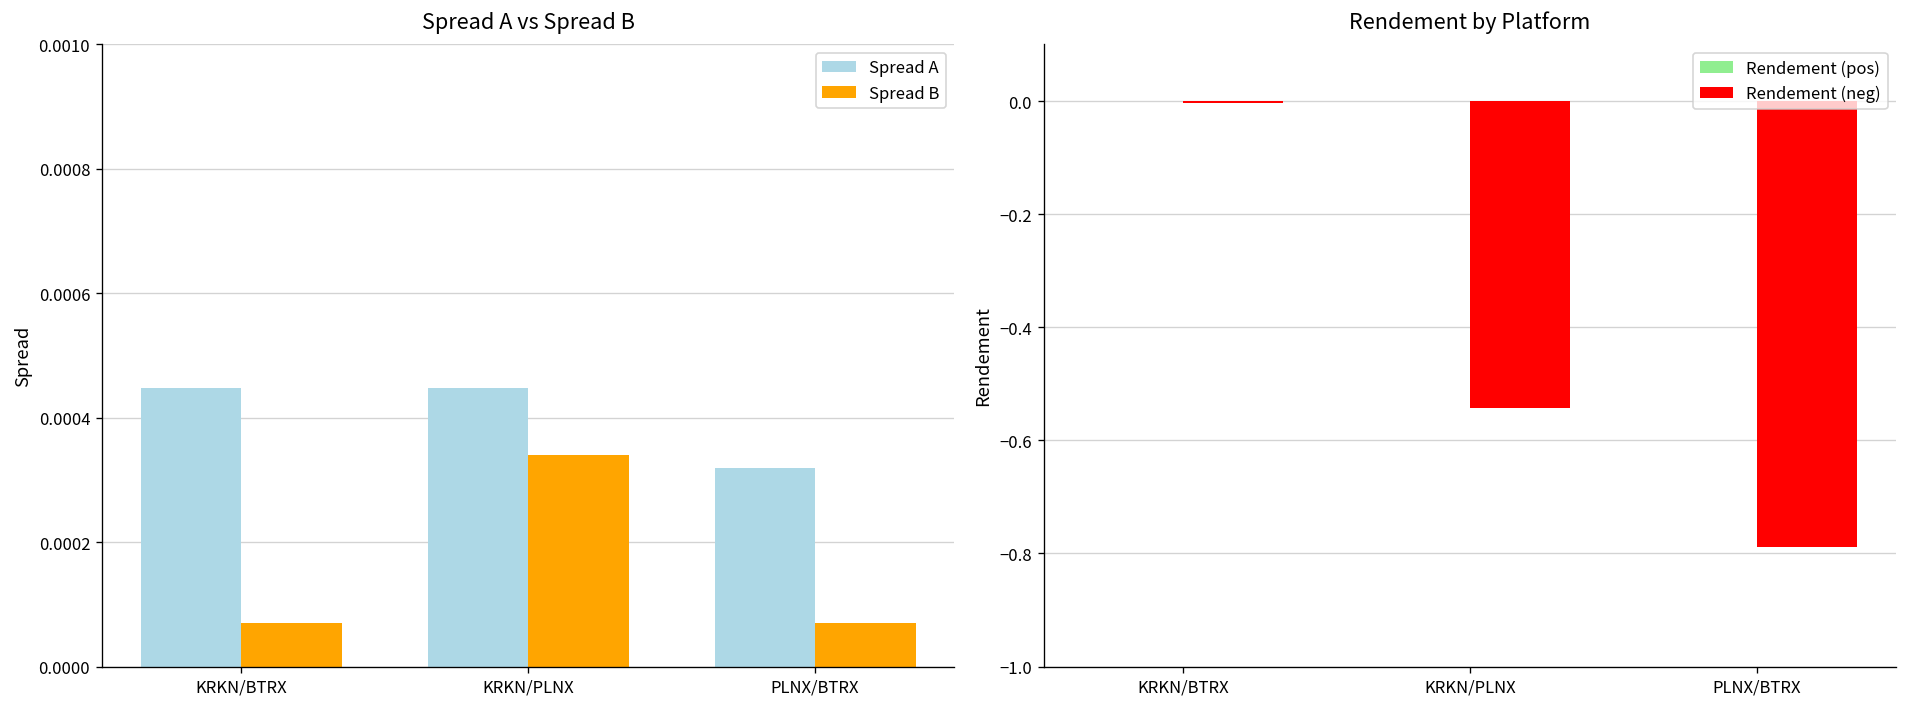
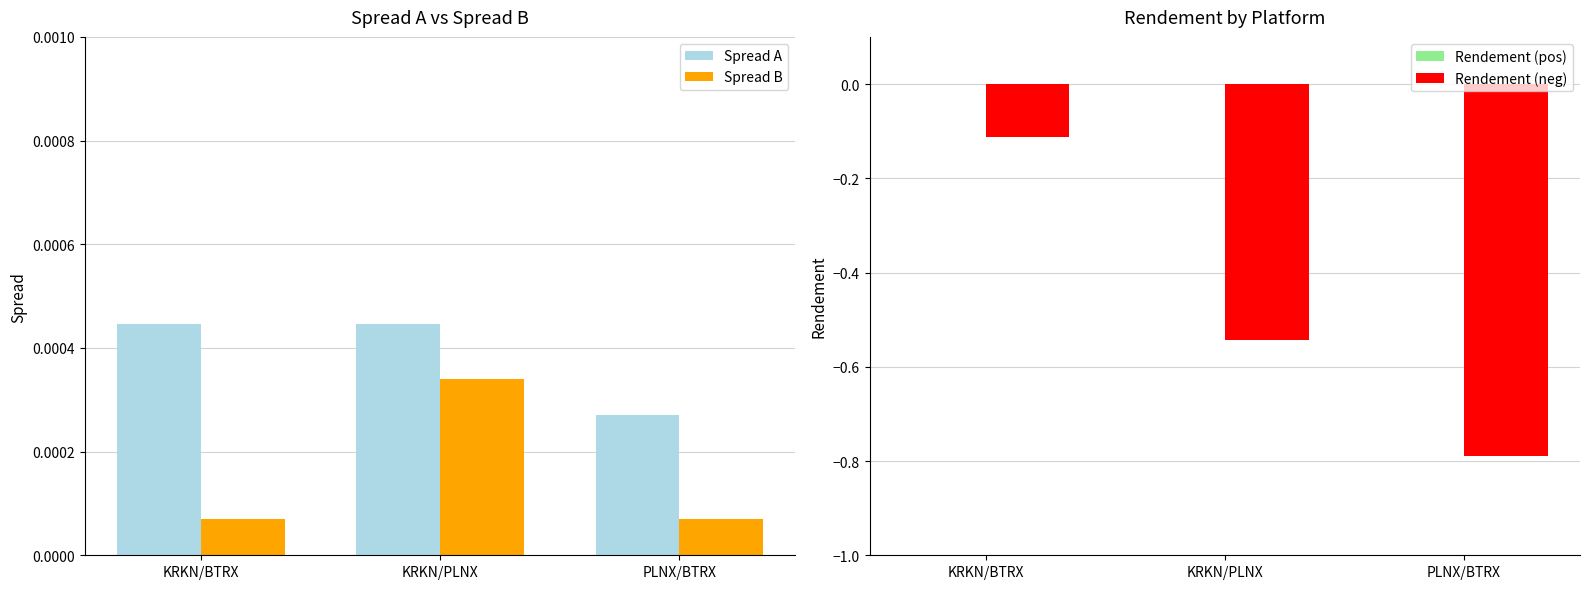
Spread A vs Spread B, Spread A, PLNX/BTRX: 0.00032 -> 0.00027
Rendement by Platform, Rendement (neg), KRKN/BTRX: 0.00 -> -0.11
